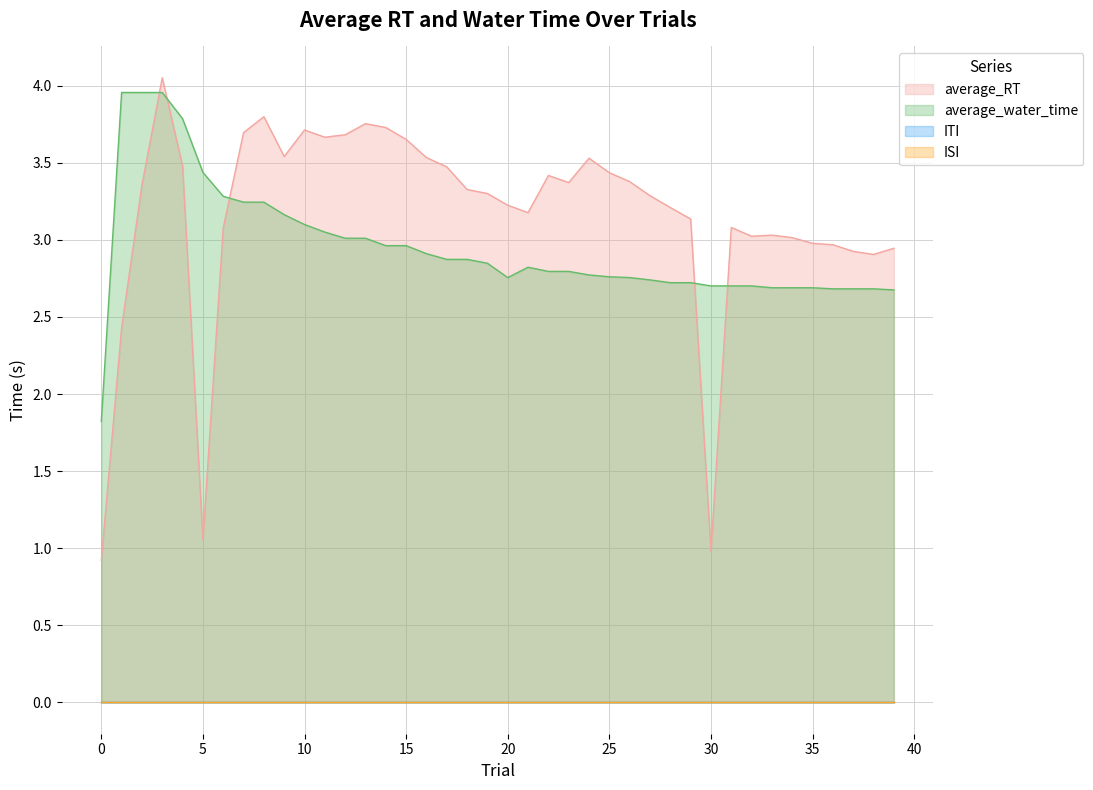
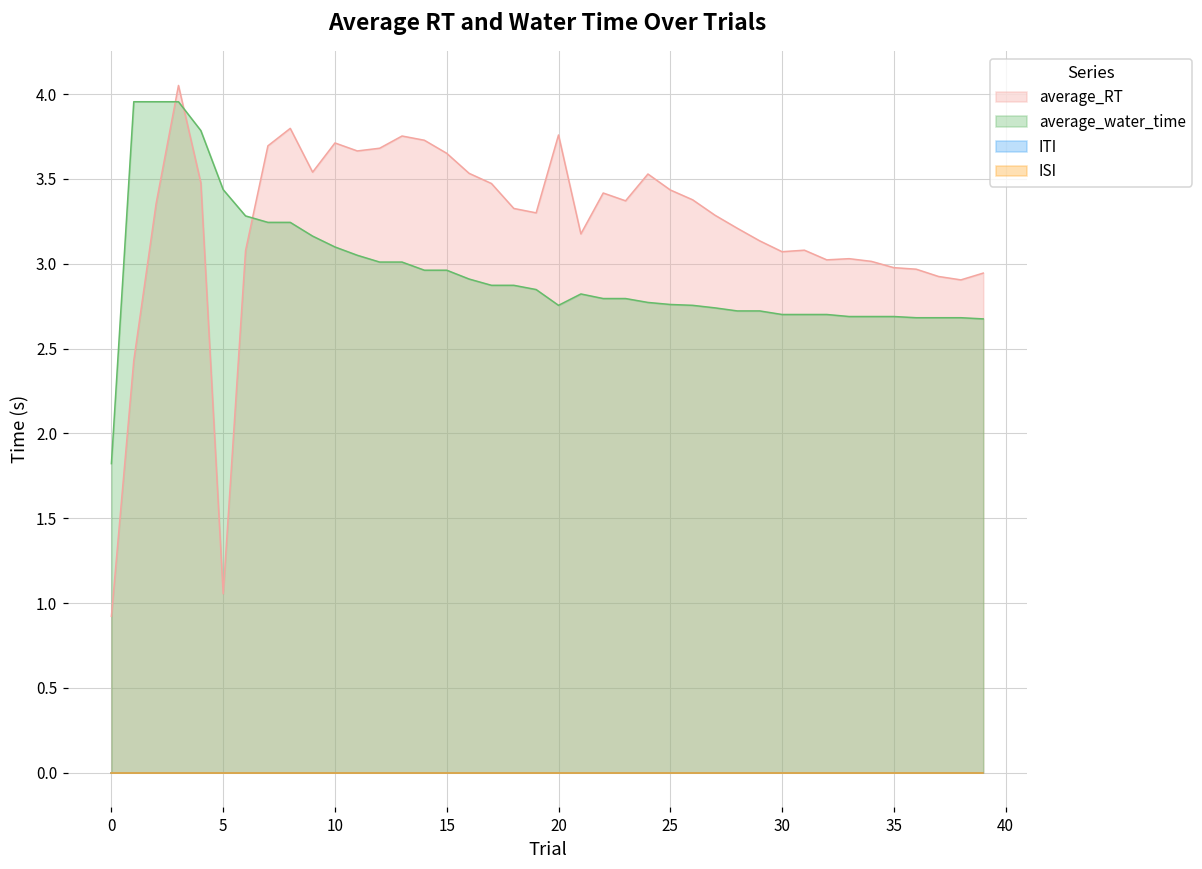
average_RT, 20: 3.22 -> 3.76
average_RT, 30: 0.98 -> 3.07
